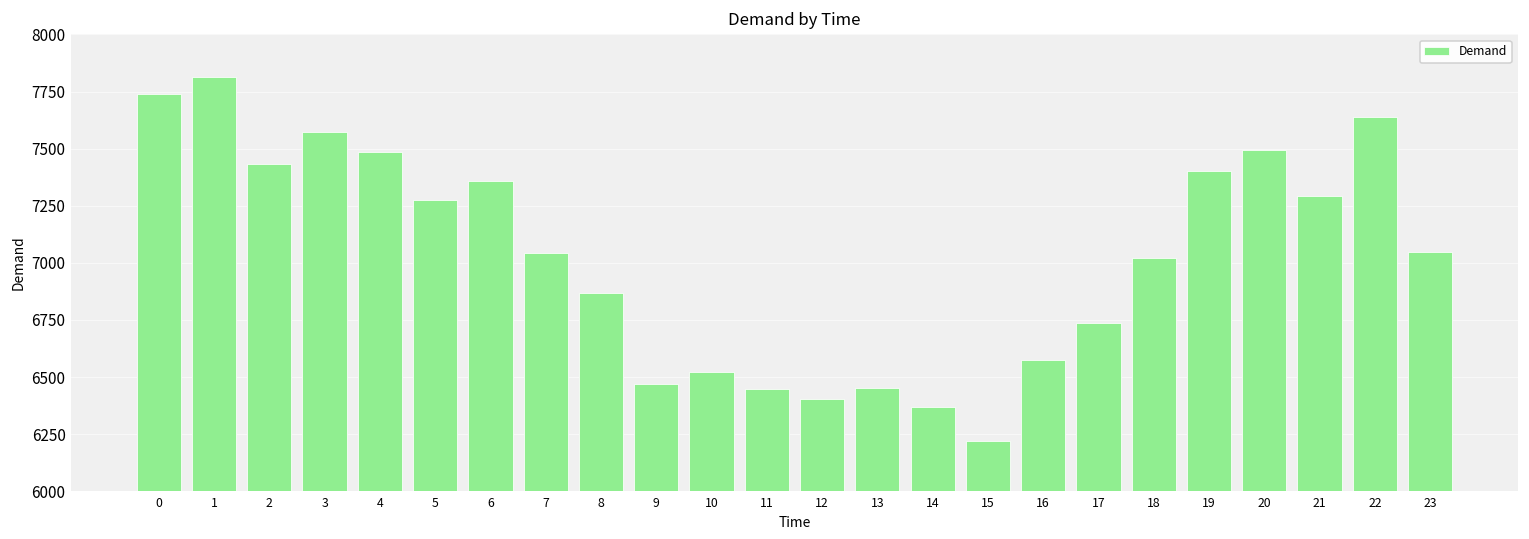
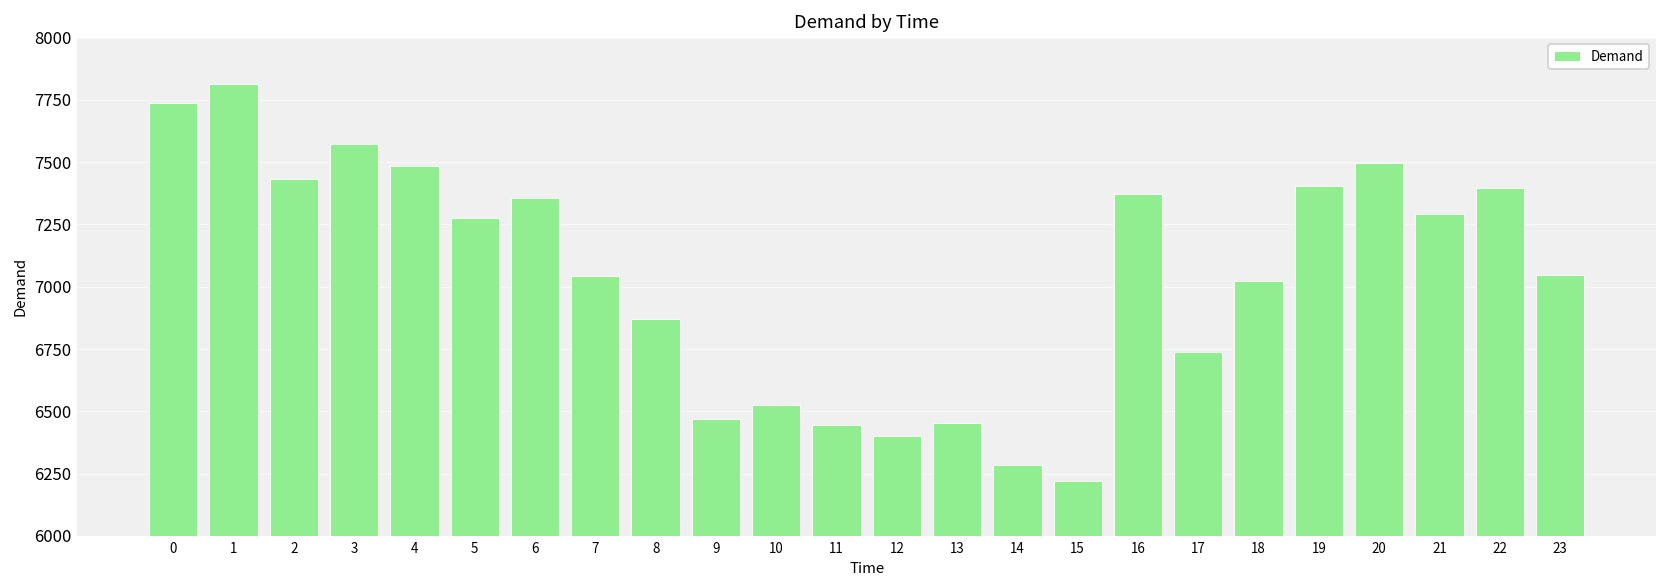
14: 6370 -> 6280
16: 6570 -> 7370
22: 7640 -> 7400
